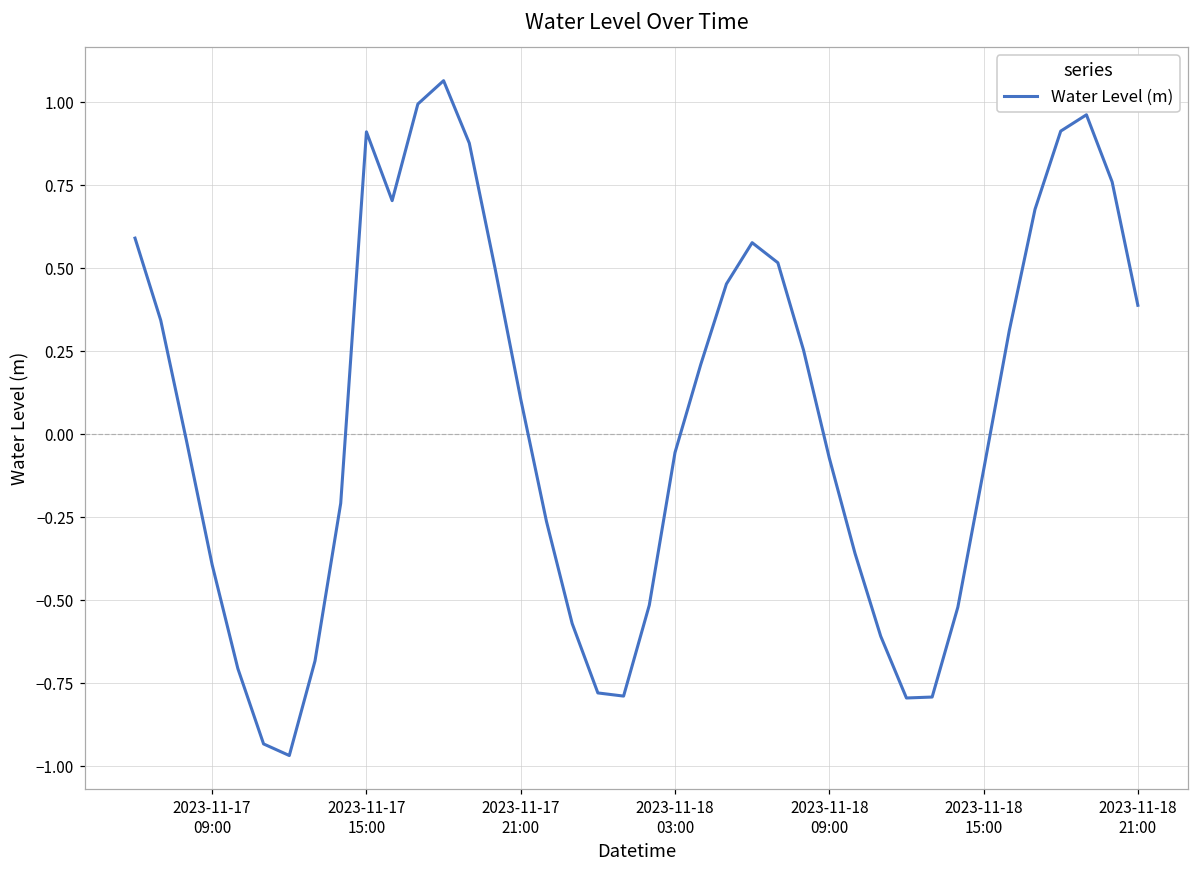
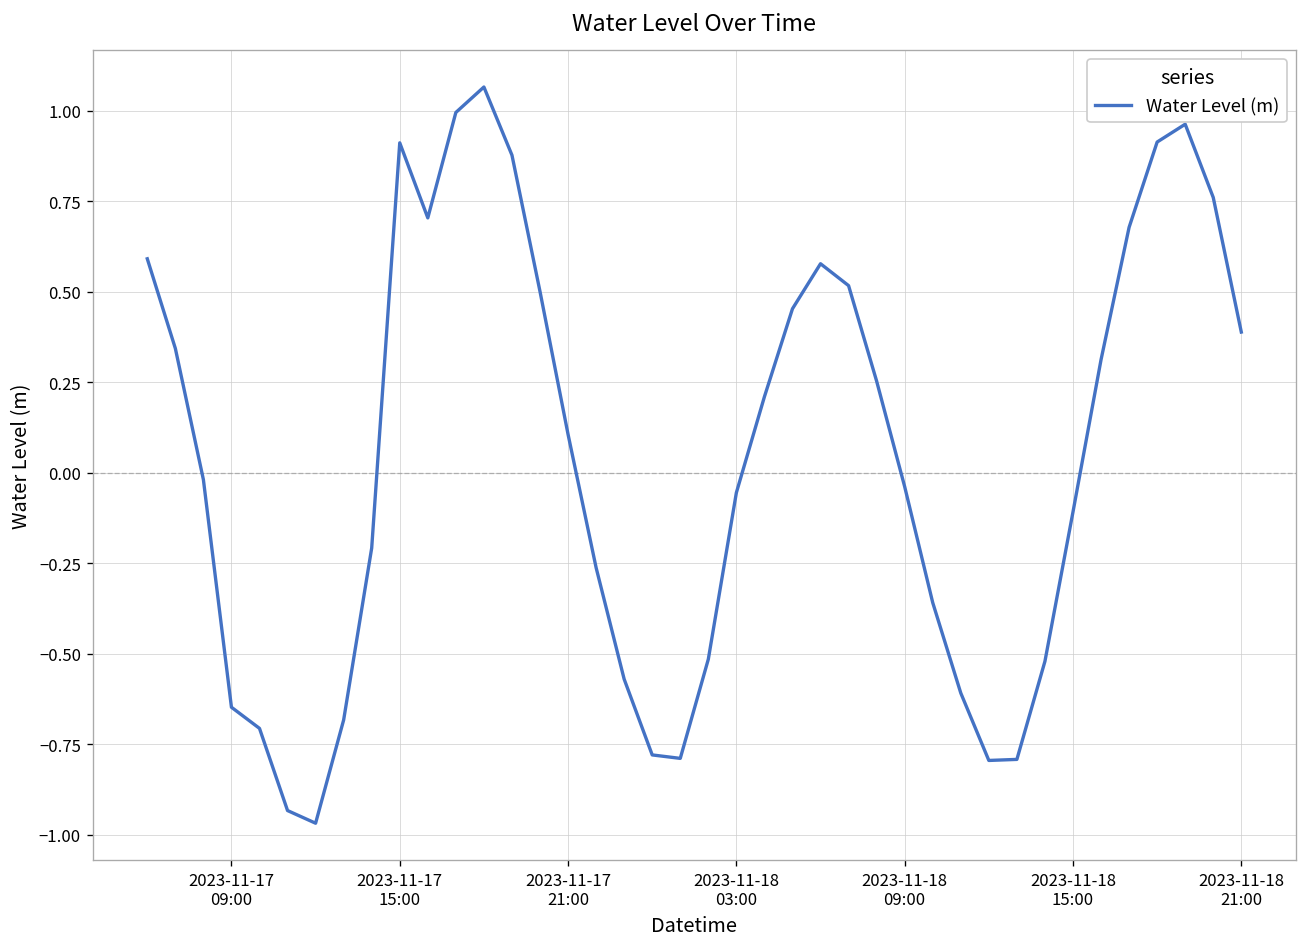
2023-11-17 09:00: -0.39 -> -0.65
2023-11-18 09:00: -0.07 -> -0.04
